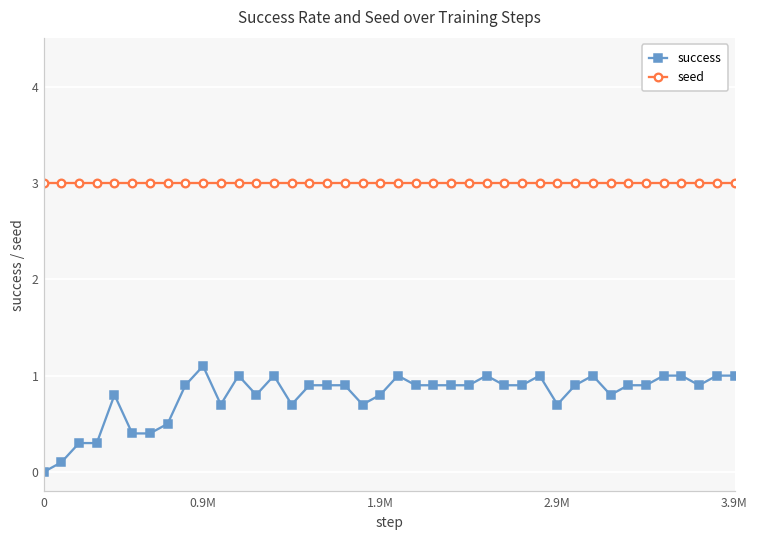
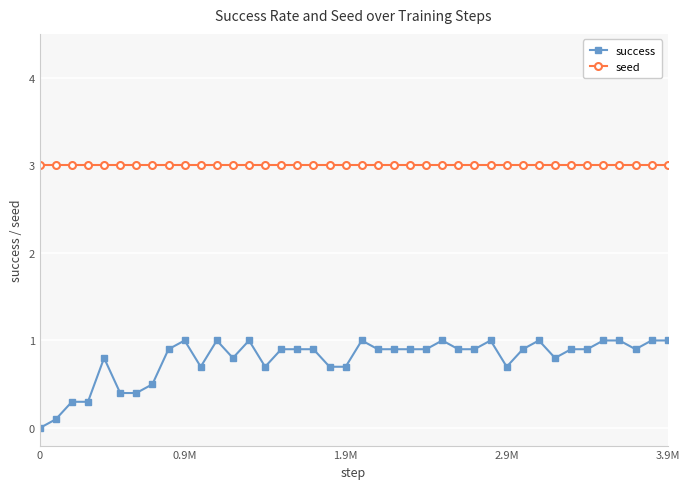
success, 0.9M: 1.1 -> 1.0
success, 1.9M: 0.8 -> 0.7
